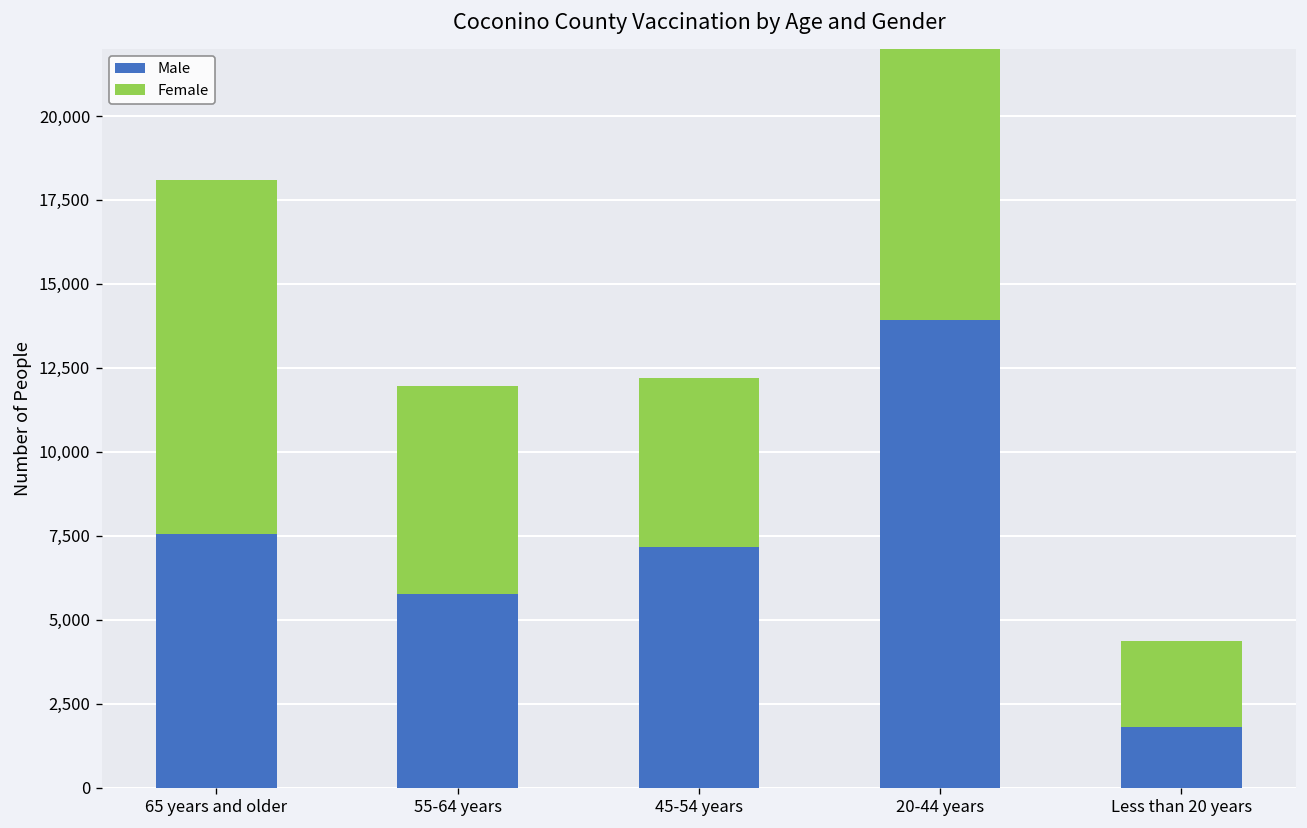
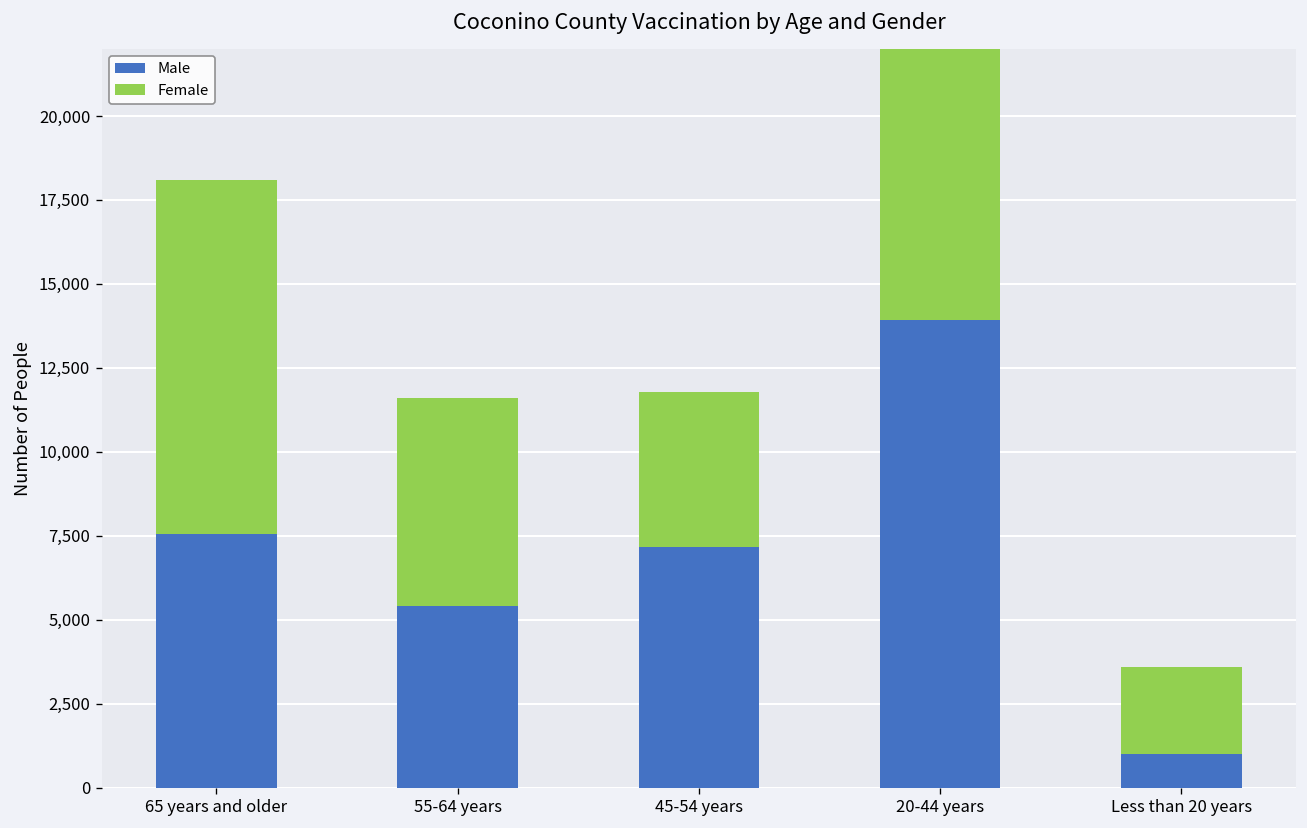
Male, 55-64 years: 5,800 -> 5,400
Female, 45-54 years: 5,000 -> 4,600
Male, Less than 20 years: 1,800 -> 1,000
